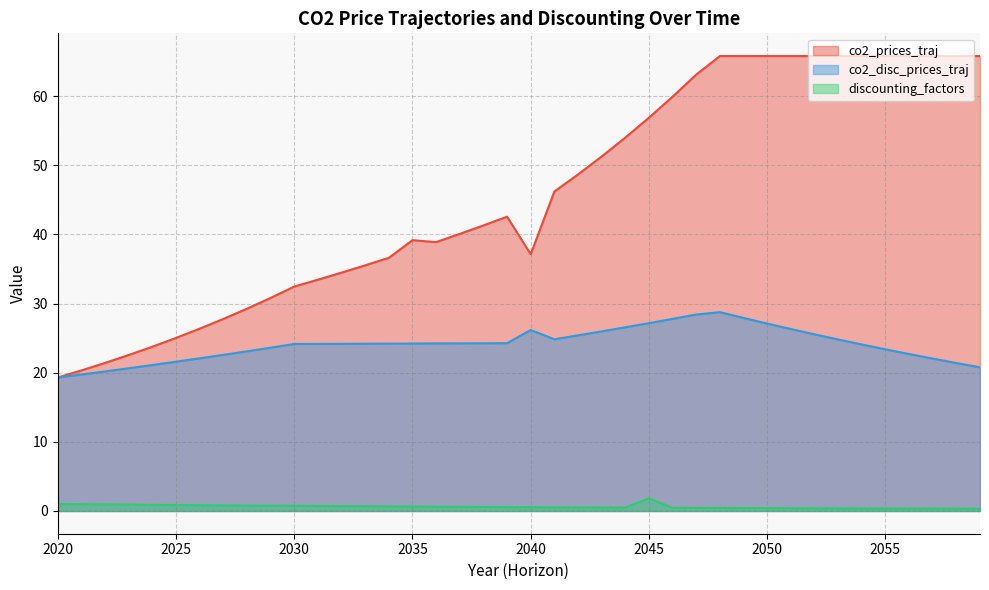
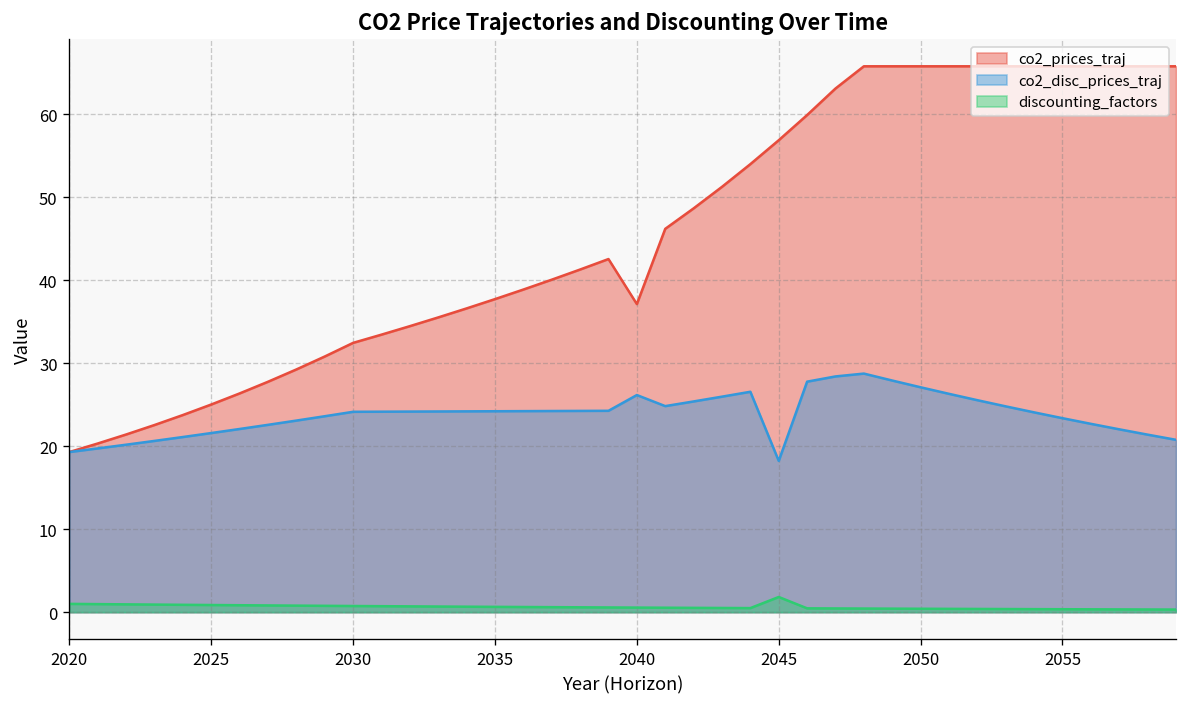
co2_prices_traj, 2035: 39 -> 38
co2_disc_prices_traj, 2045: 27 -> 18
